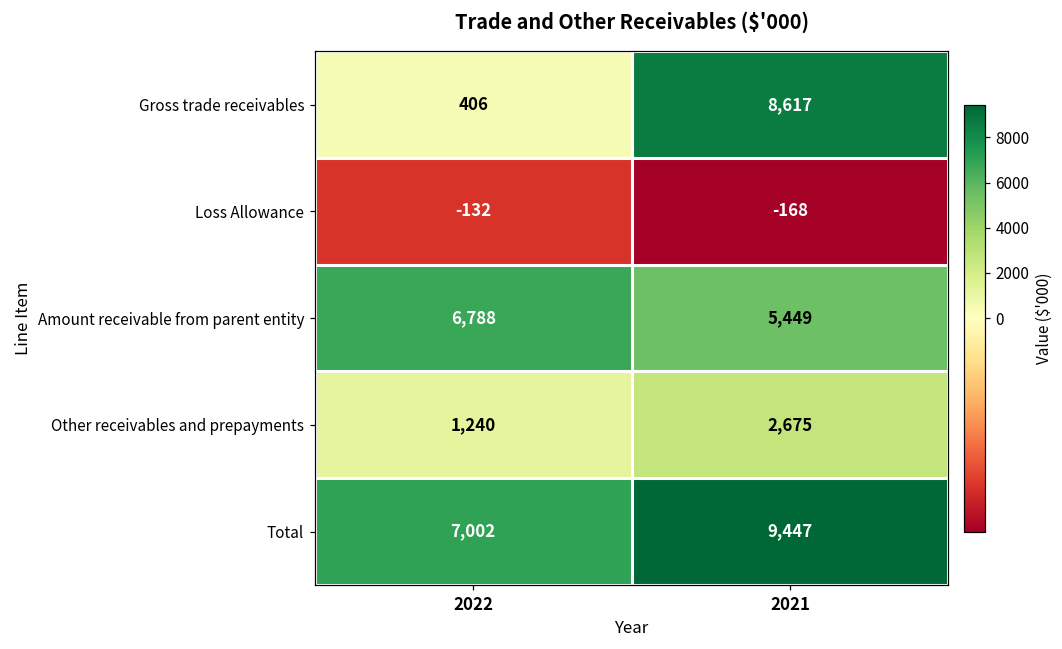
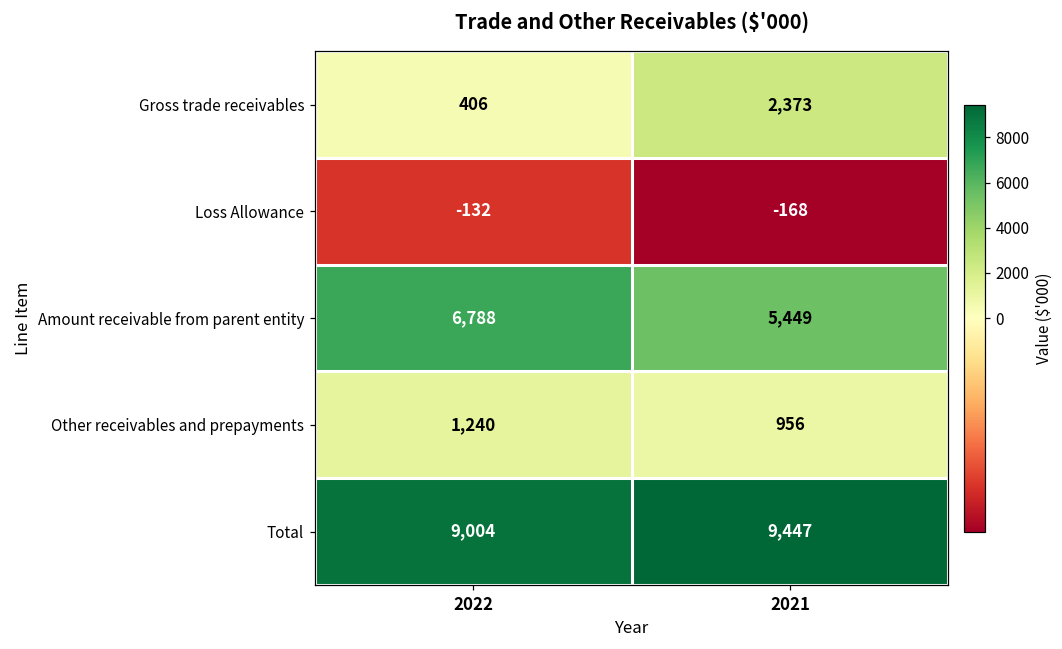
Gross trade receivables, 2021: 8,617 -> 2,373
Other receivables and prepayments, 2021: 2,675 -> 956
Total, 2022: 7,002 -> 9,004
